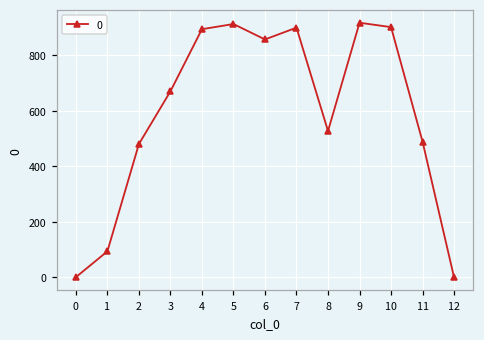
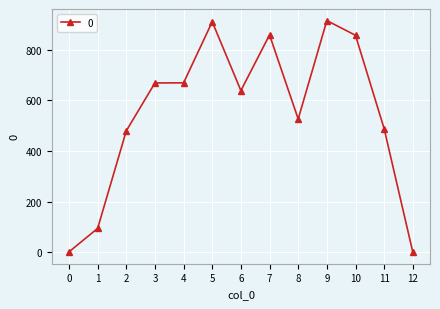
4: 890 -> 670
6: 860 -> 640
7: 900 -> 860
10: 900 -> 860
